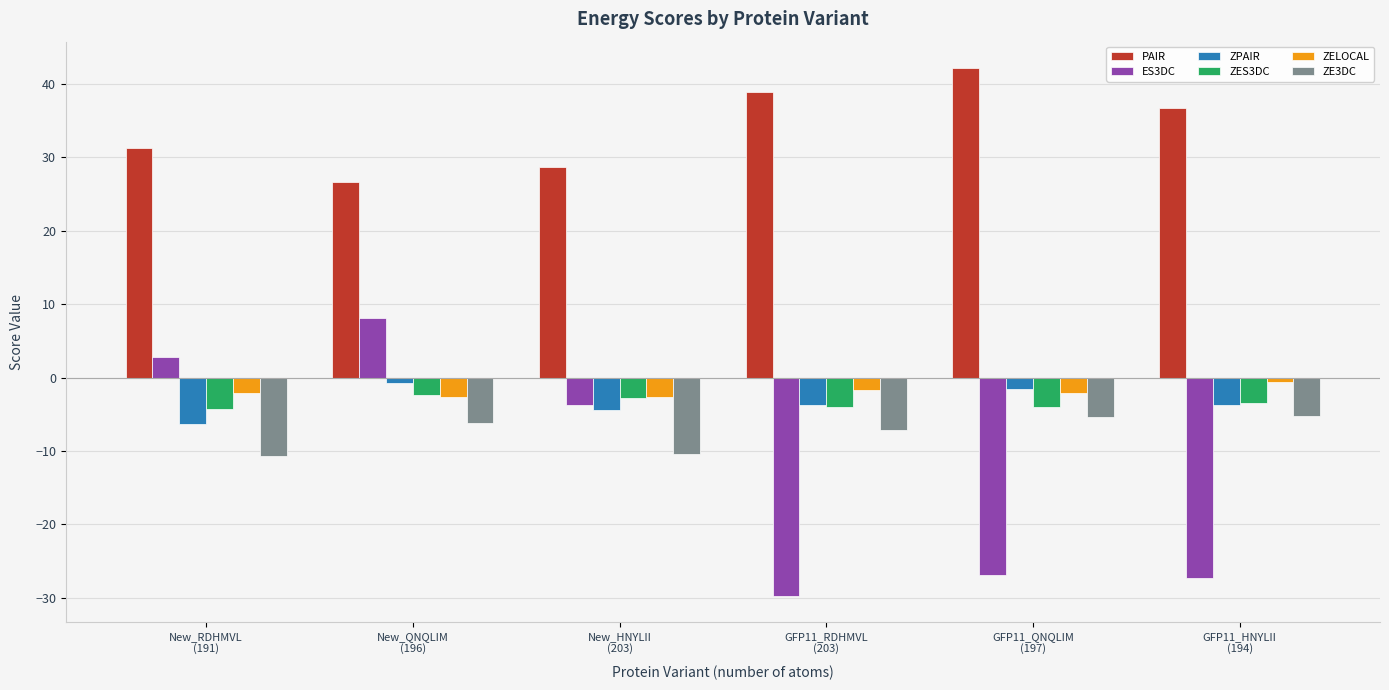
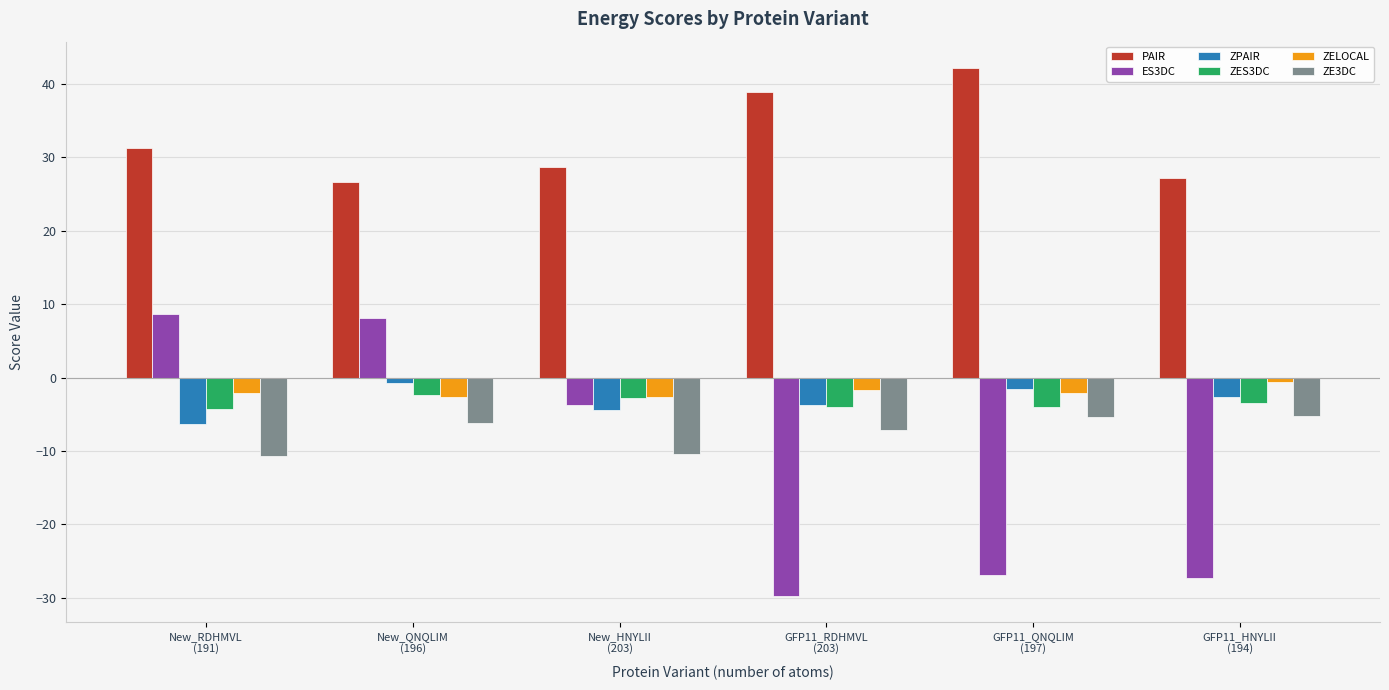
ES3DC, New_RDHMVL (191): 3 -> 9
PAIR, GFP11_HNYLII (194): 37 -> 27
ZPAIR, GFP11_HNYLII (194): -4 -> -3
